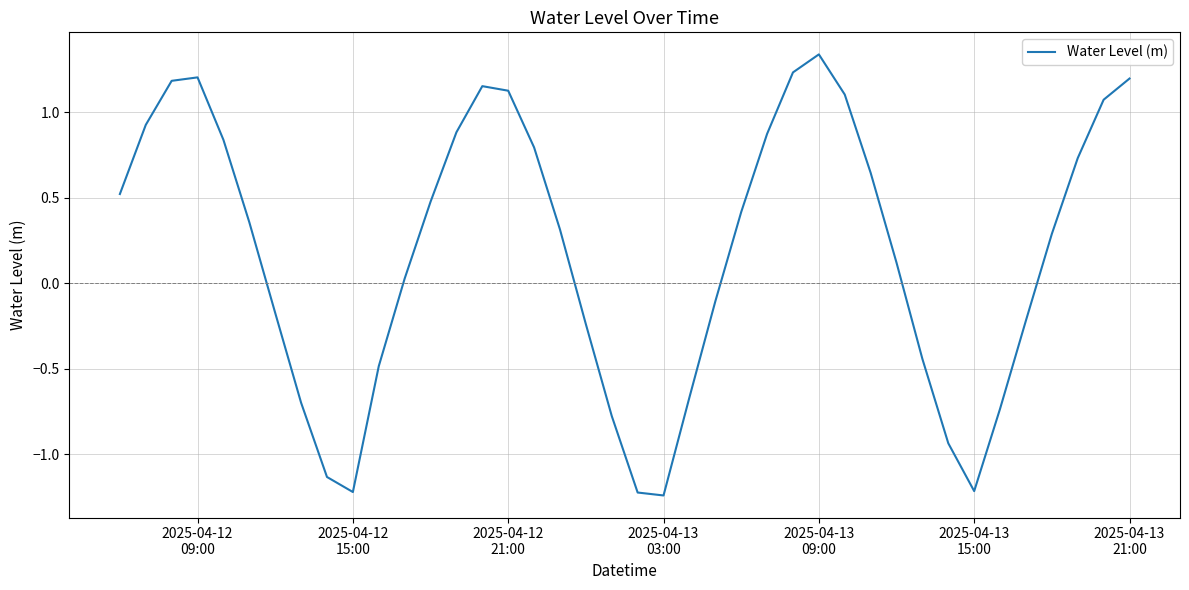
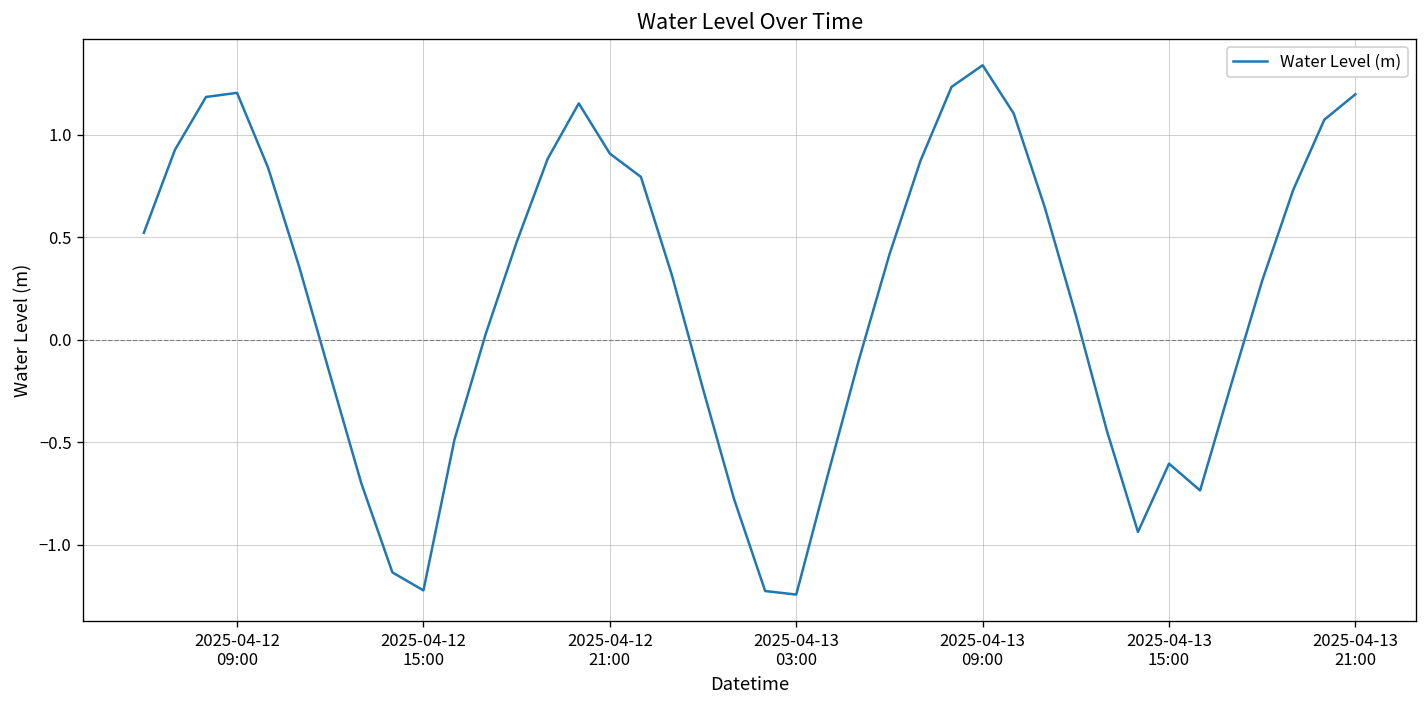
2025-04-12 21:00: 1.13 -> 0.91
2025-04-13 15:00: -1.22 -> -0.60
